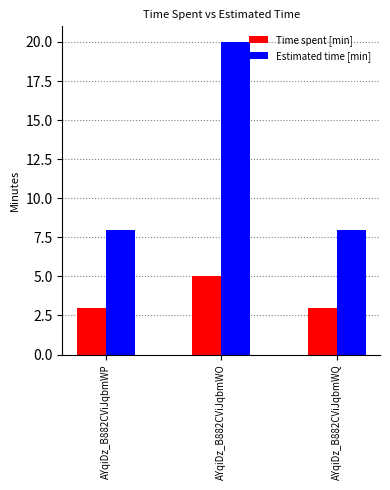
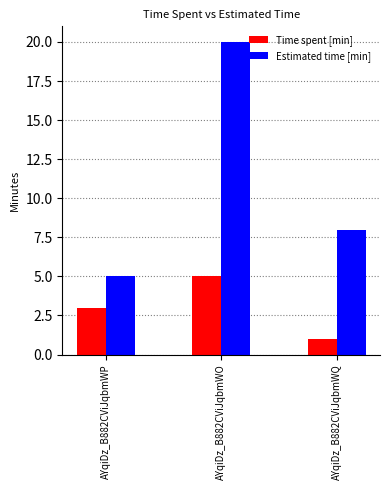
Estimated time [min], AYqiDz_B882CViJqbmWP: 8 -> 5
Time spent [min], AYqiDz_B882CViJqbmWQ: 3 -> 1
